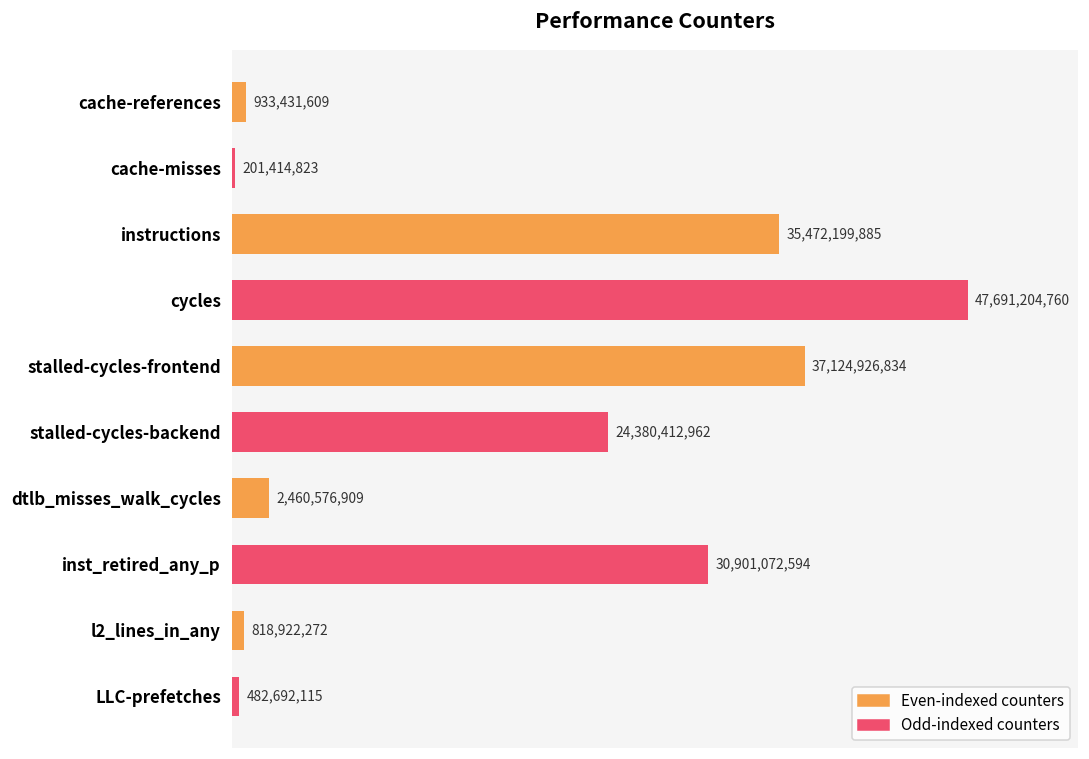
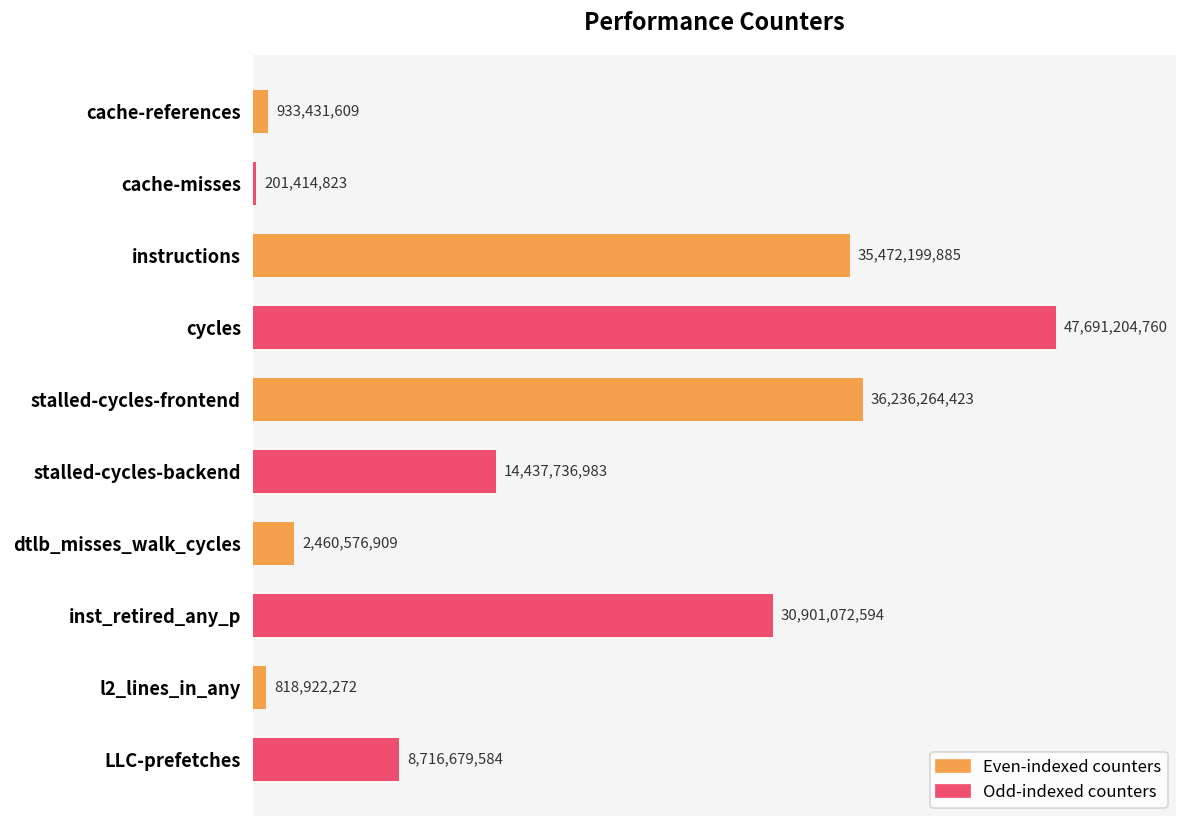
stalled-cycles-frontend: 37,124,926,834 -> 36,236,264,423
stalled-cycles-backend: 24,380,412,962 -> 14,437,736,983
LLC-prefetches: 482,692,115 -> 8,716,679,584
